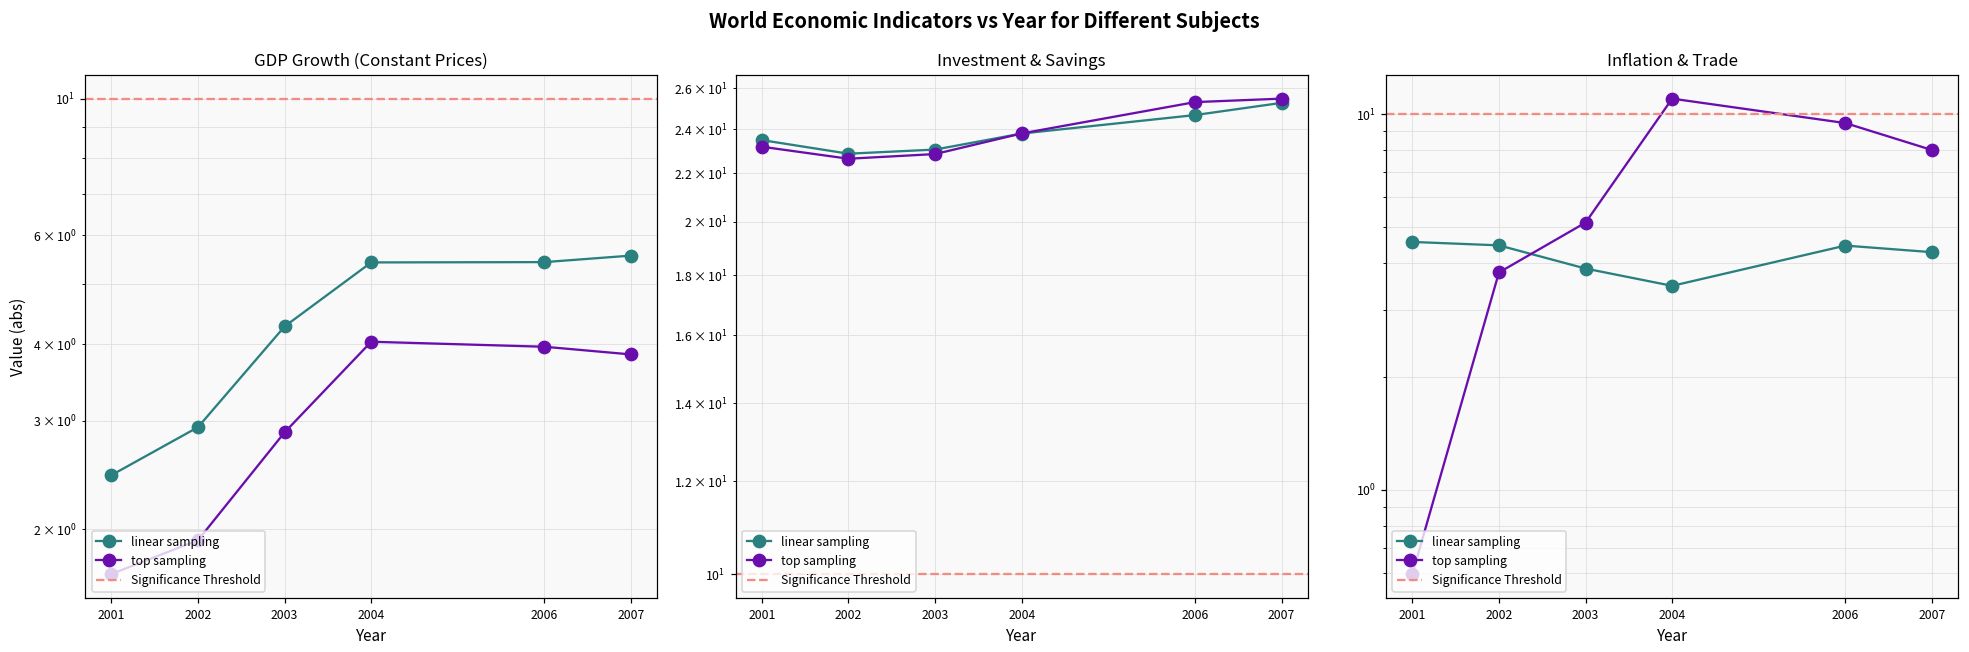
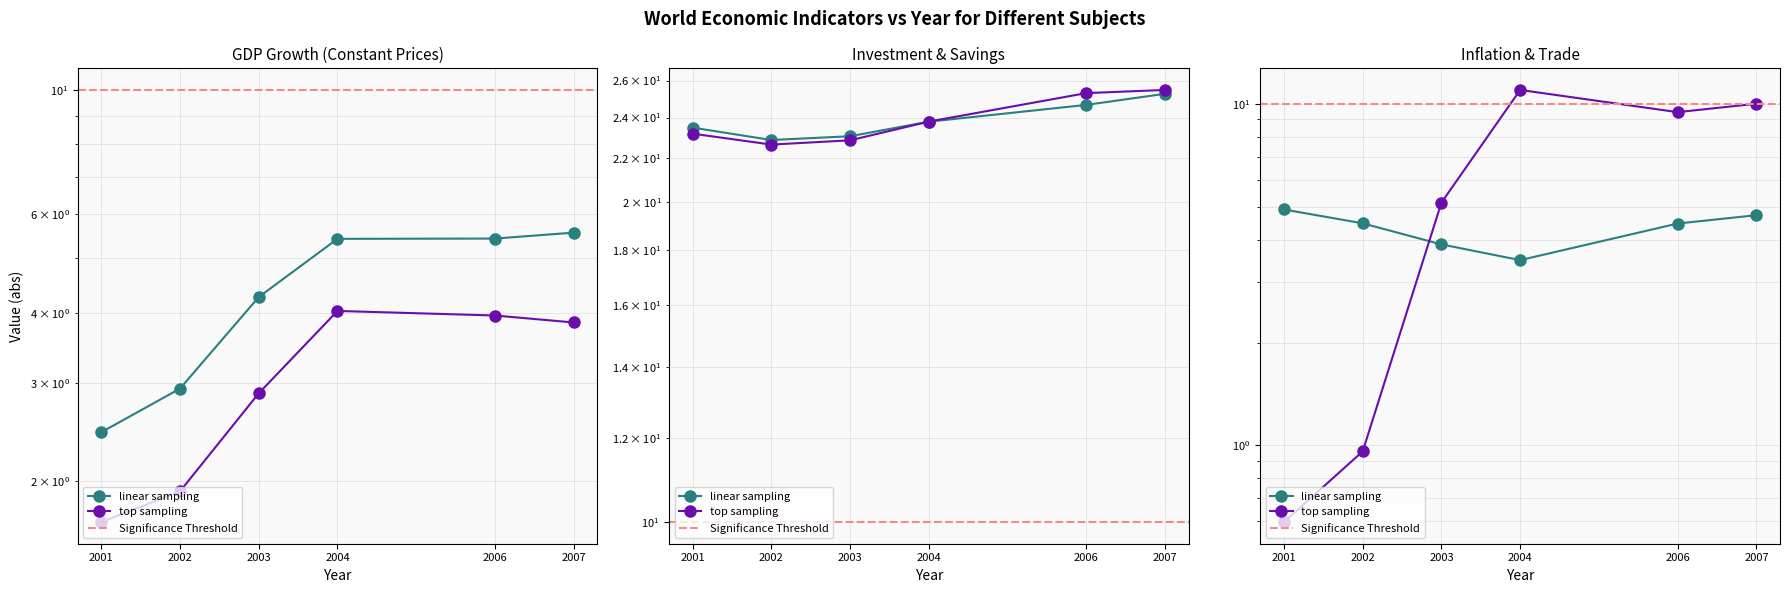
Inflation & Trade, linear sampling, 2001: 4.6 -> 4.9
Inflation & Trade, top sampling, 2002: 3.8 -> 0.96
Inflation & Trade, linear sampling, 2007: 4.3 -> 4.7
Inflation & Trade, top sampling, 2007: 8.0 -> 10.0
